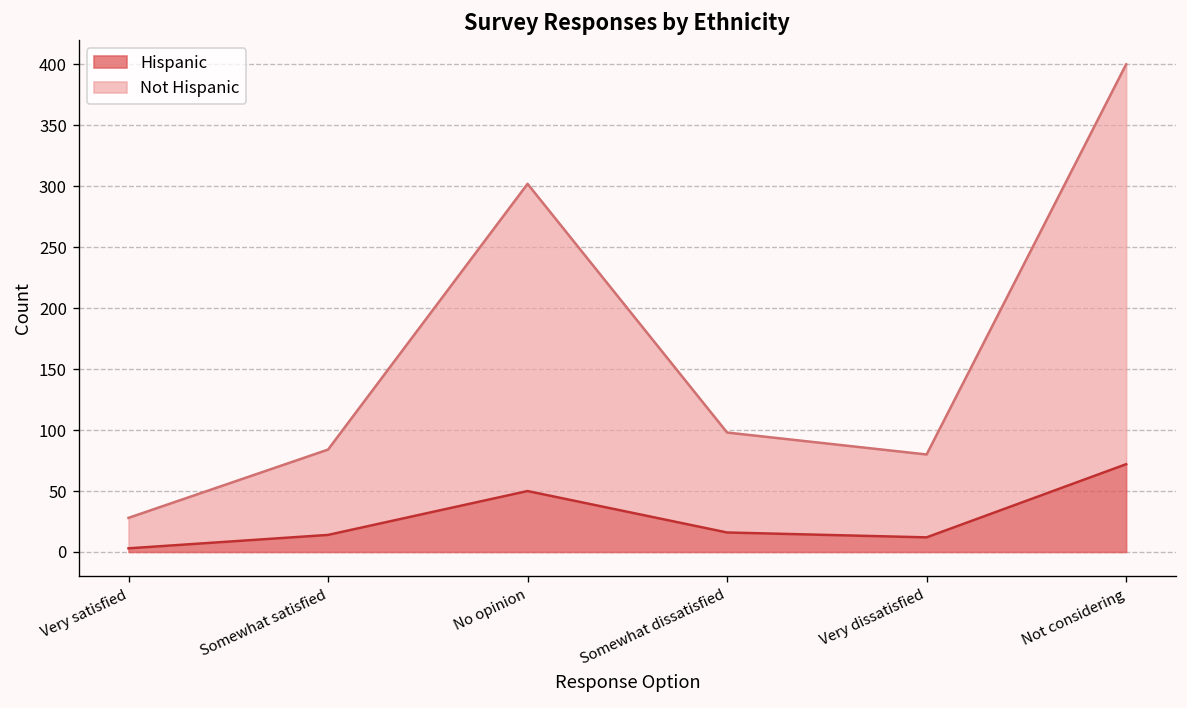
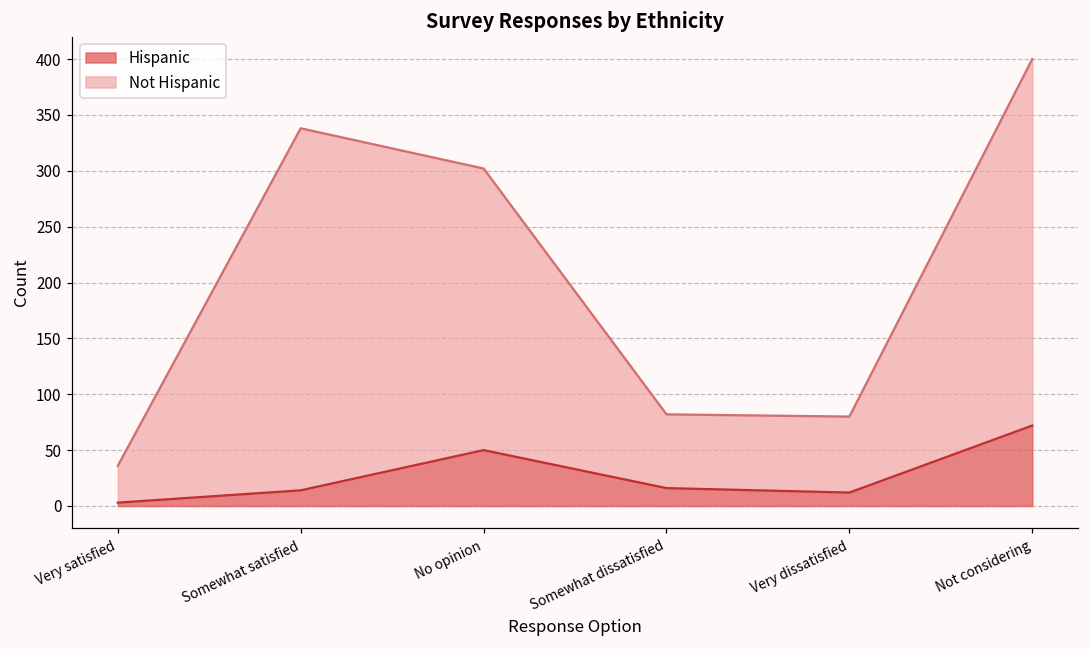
Not Hispanic, Very satisfied: 25 -> 33
Not Hispanic, Somewhat satisfied: 70 -> 324
Not Hispanic, Somewhat dissatisfied: 82 -> 66
